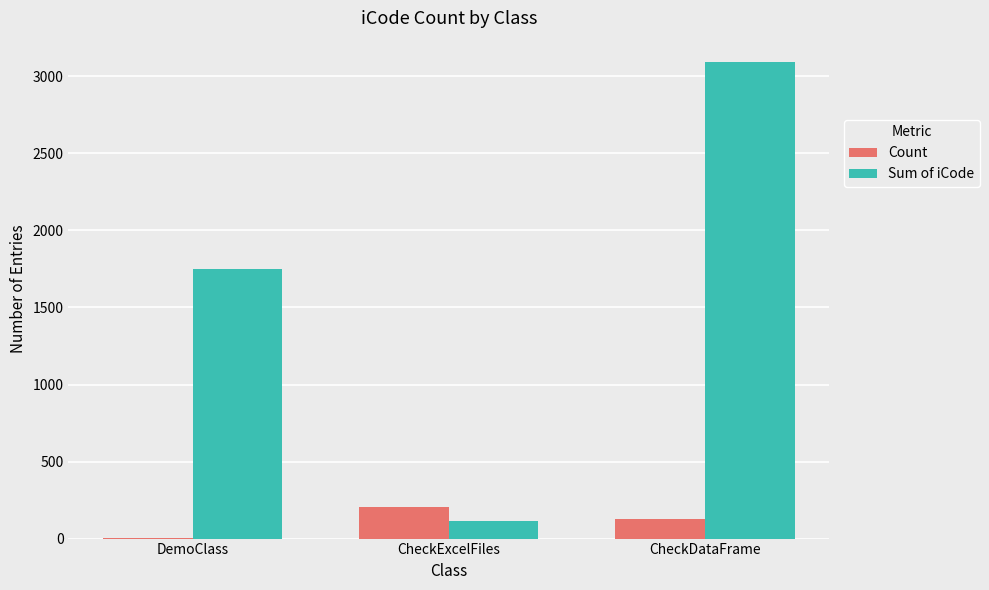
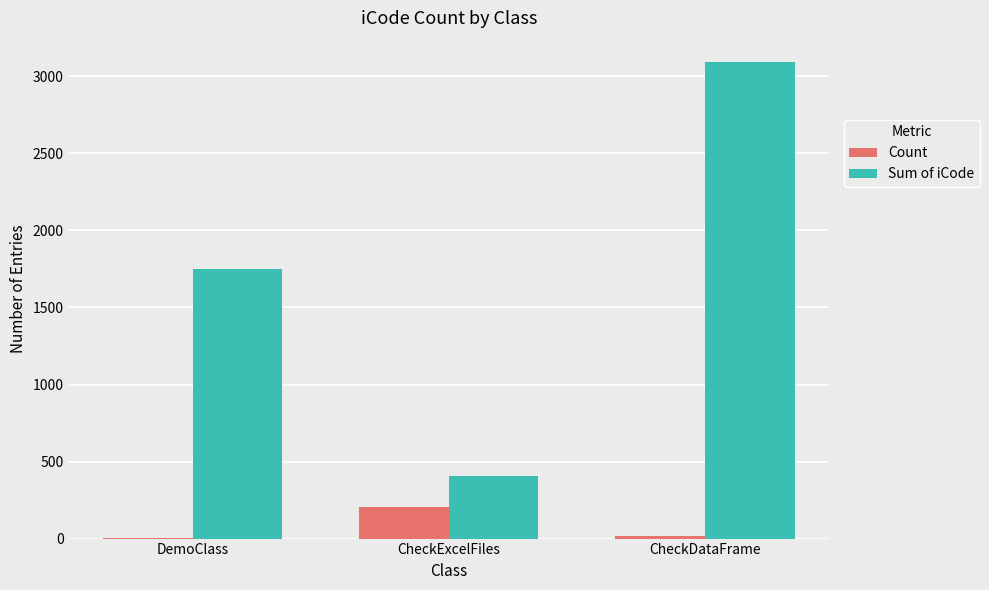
Sum of iCode, CheckExcelFiles: 110 -> 410
Count, CheckDataFrame: 130 -> 20
